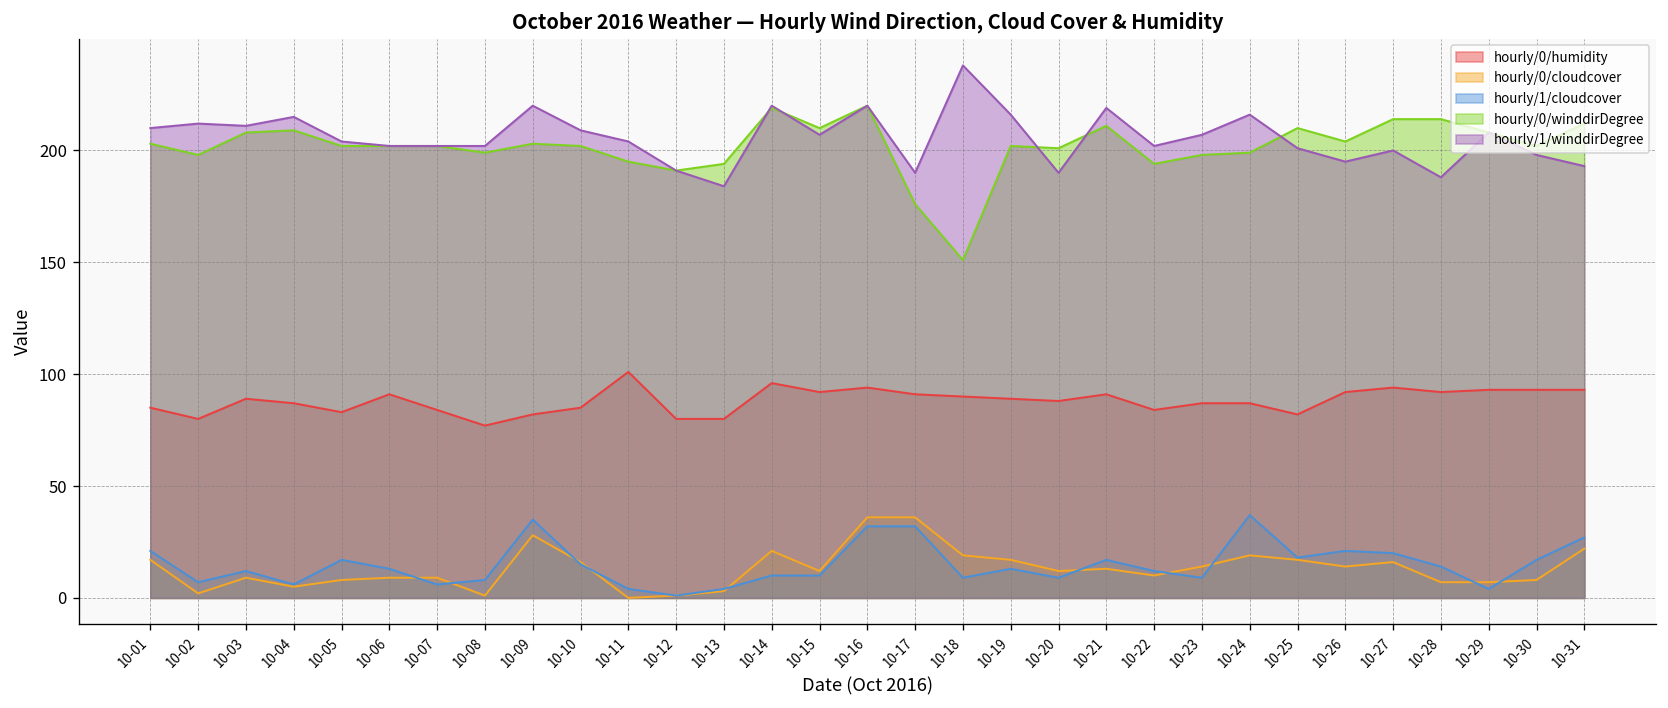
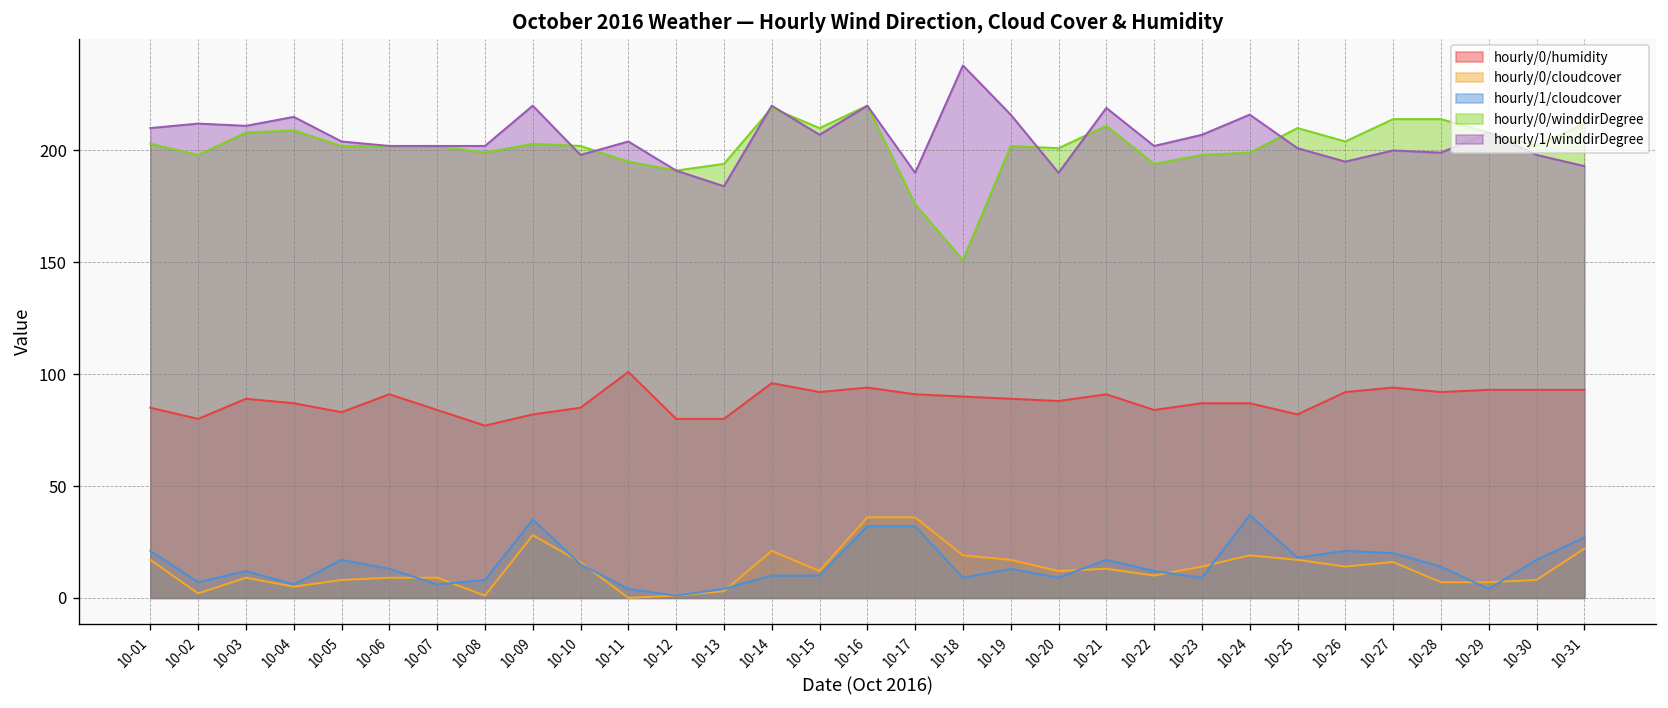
hourly/1/winddirDegree, 10-10: 209 -> 198
hourly/1/winddirDegree, 10-28: 188 -> 199
